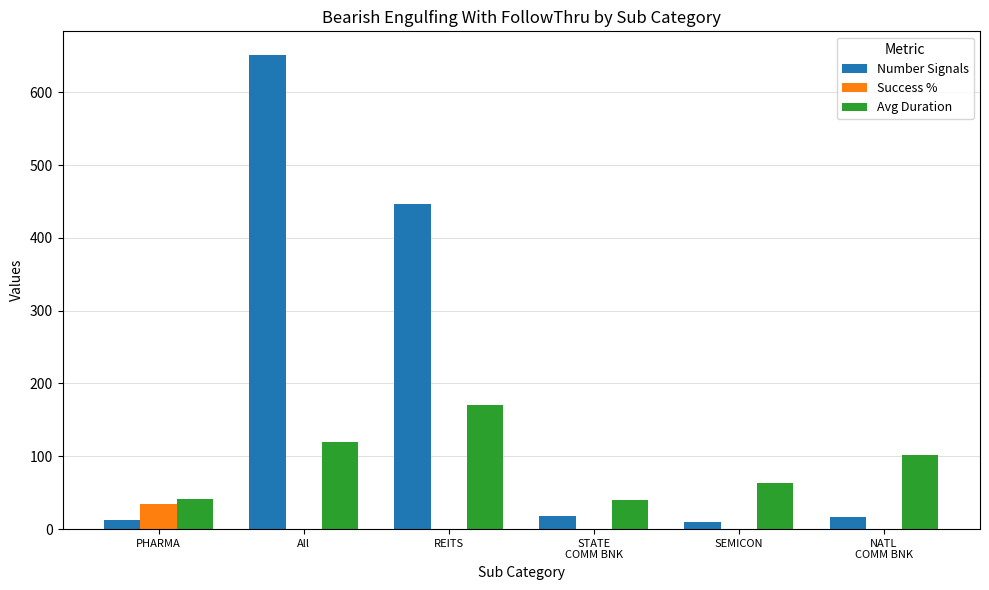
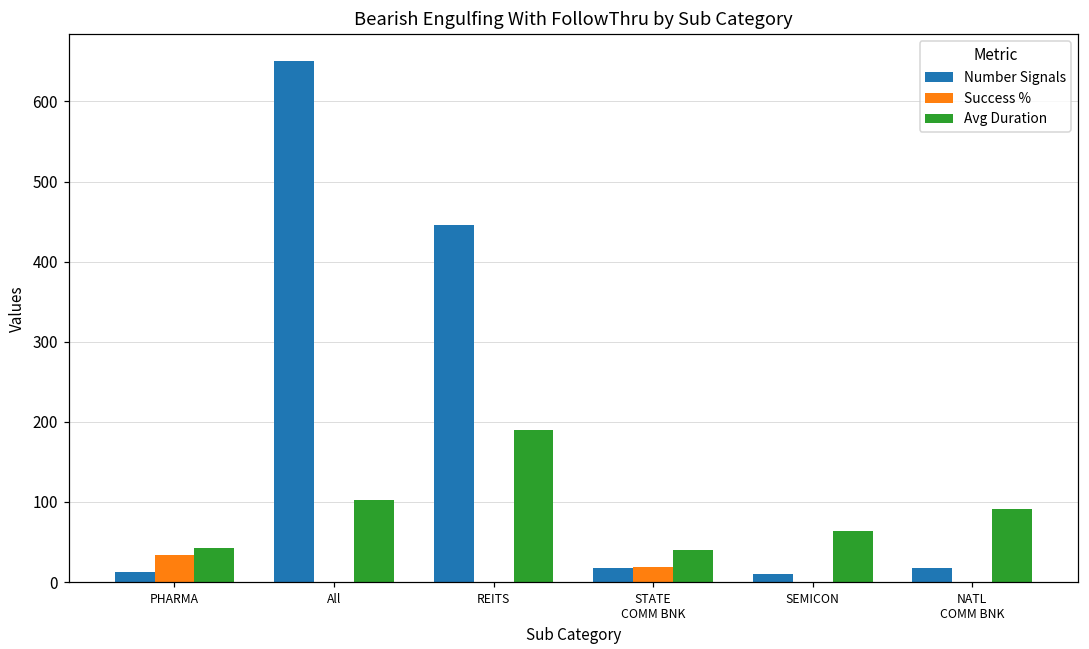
Avg Duration, All: 120 -> 100
Avg Duration, REITS: 170 -> 190
Success %, STATE COMM BNK: 0 -> 20
Avg Duration, NATL COMM BNK: 100 -> 90
